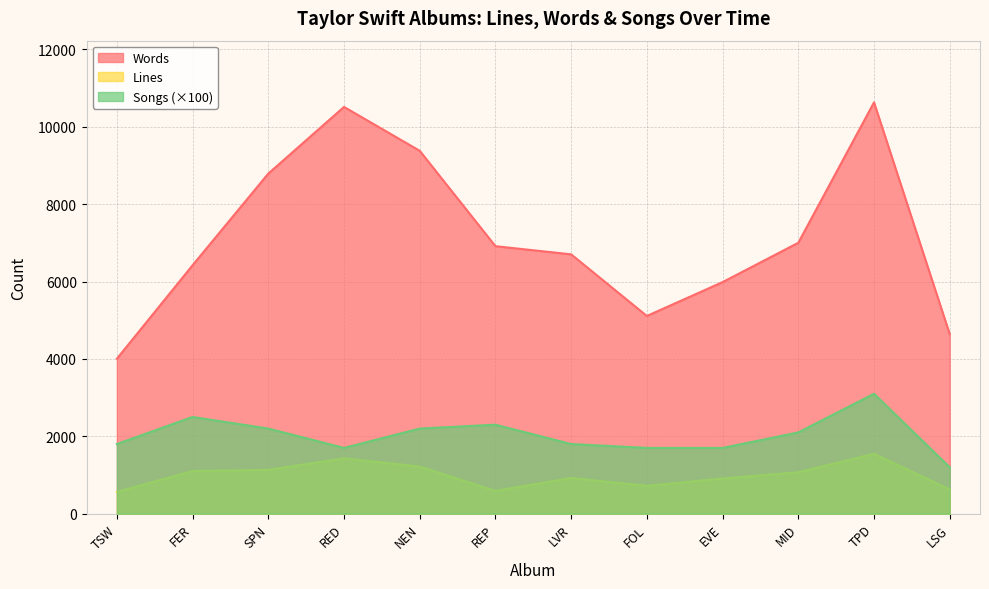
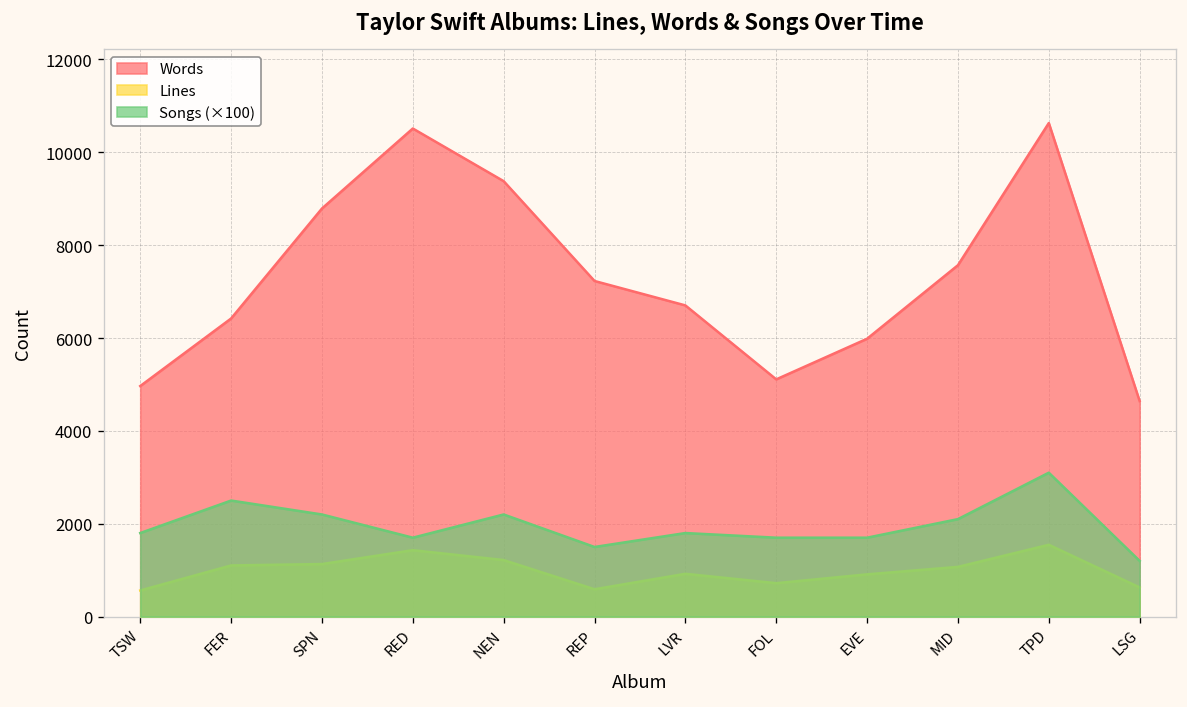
Words, TSW: 4000 -> 5000
Words, REP: 6900 -> 7200
Songs (×100), REP: 2300 -> 1500
Words, MID: 7000 -> 7600
